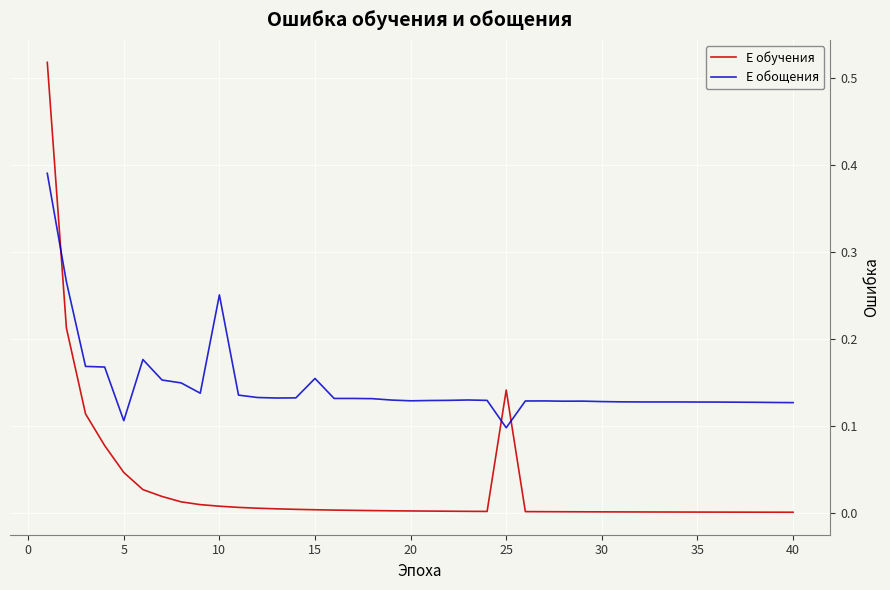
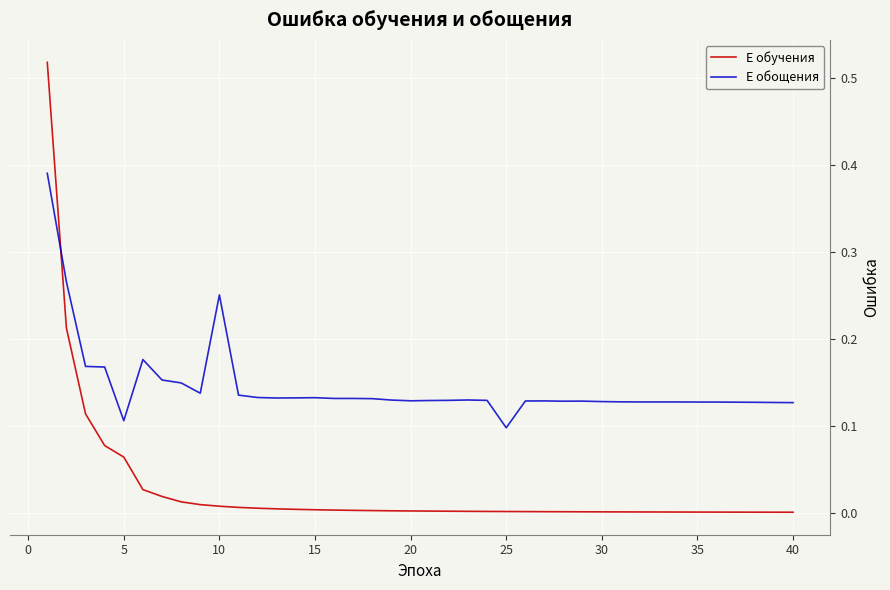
E обучения, 5: 0.05 -> 0.06
E обощения, 15: 0.15 -> 0.13
E обучения, 25: 0.14 -> 0.00
